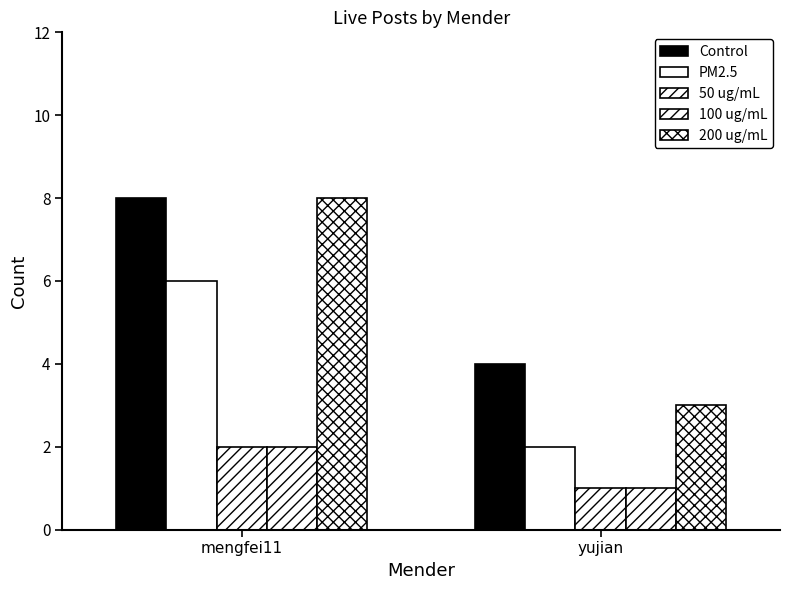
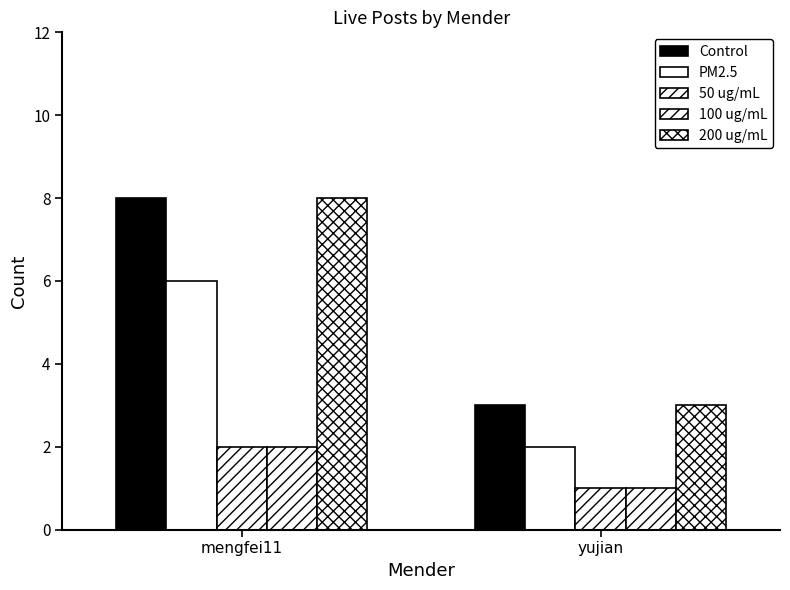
Control, yujian: 4 -> 3
